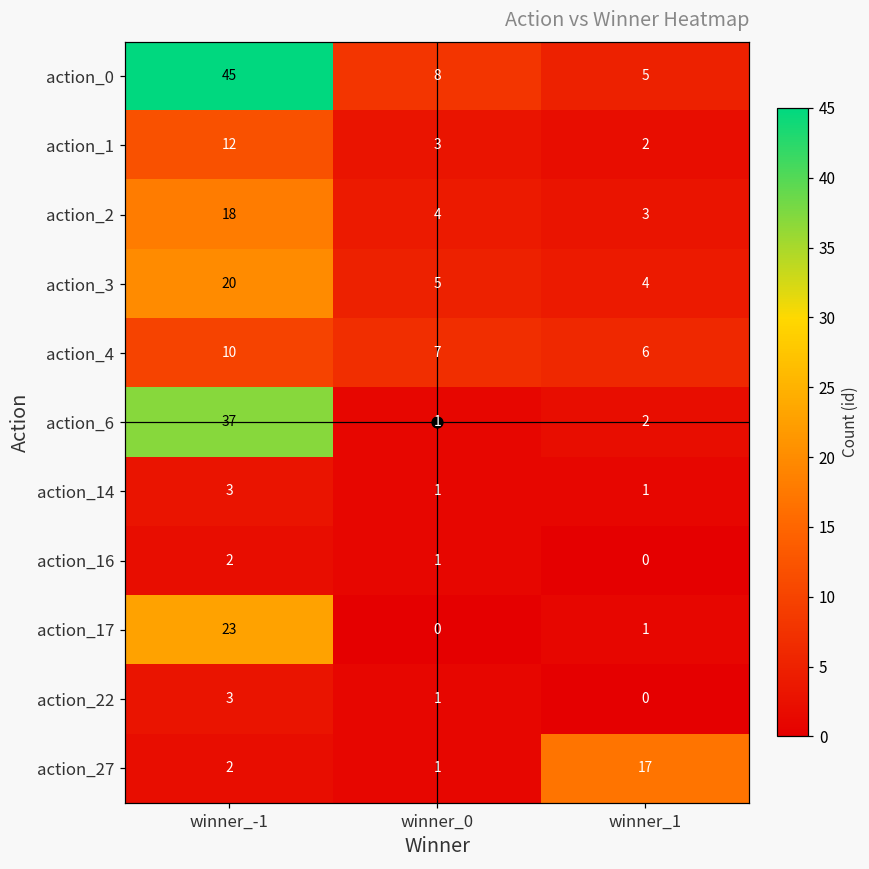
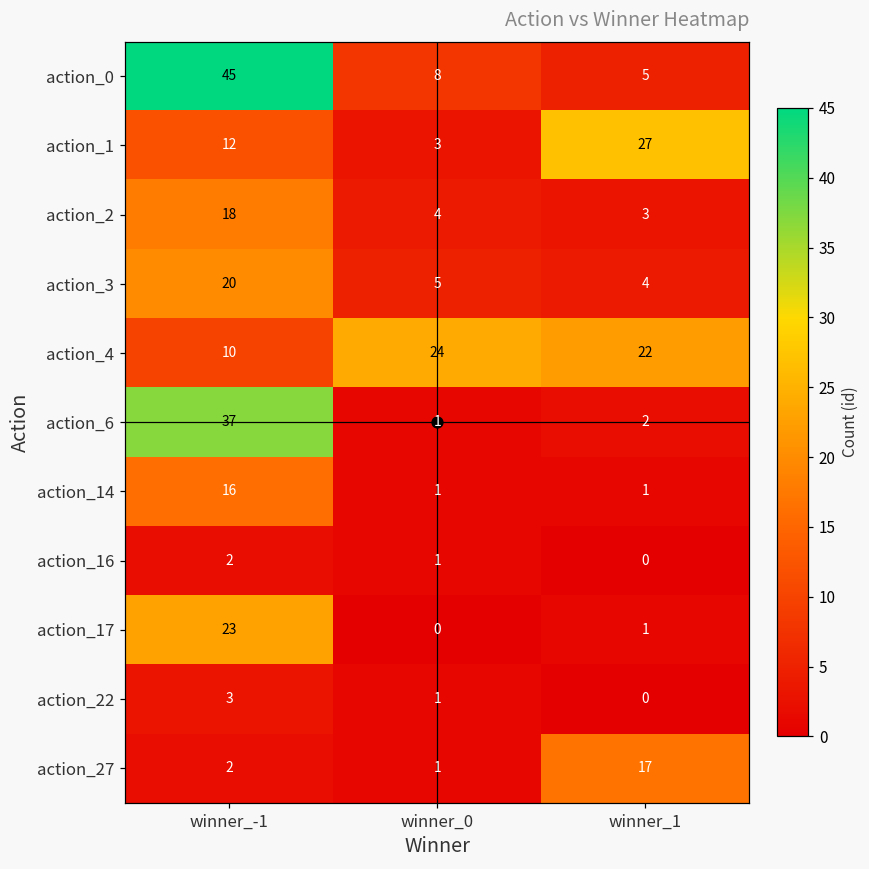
action_1, winner_1: 2 -> 27
action_4, winner_0: 7 -> 24
action_4, winner_1: 6 -> 22
action_14, winner_-1: 3 -> 16
